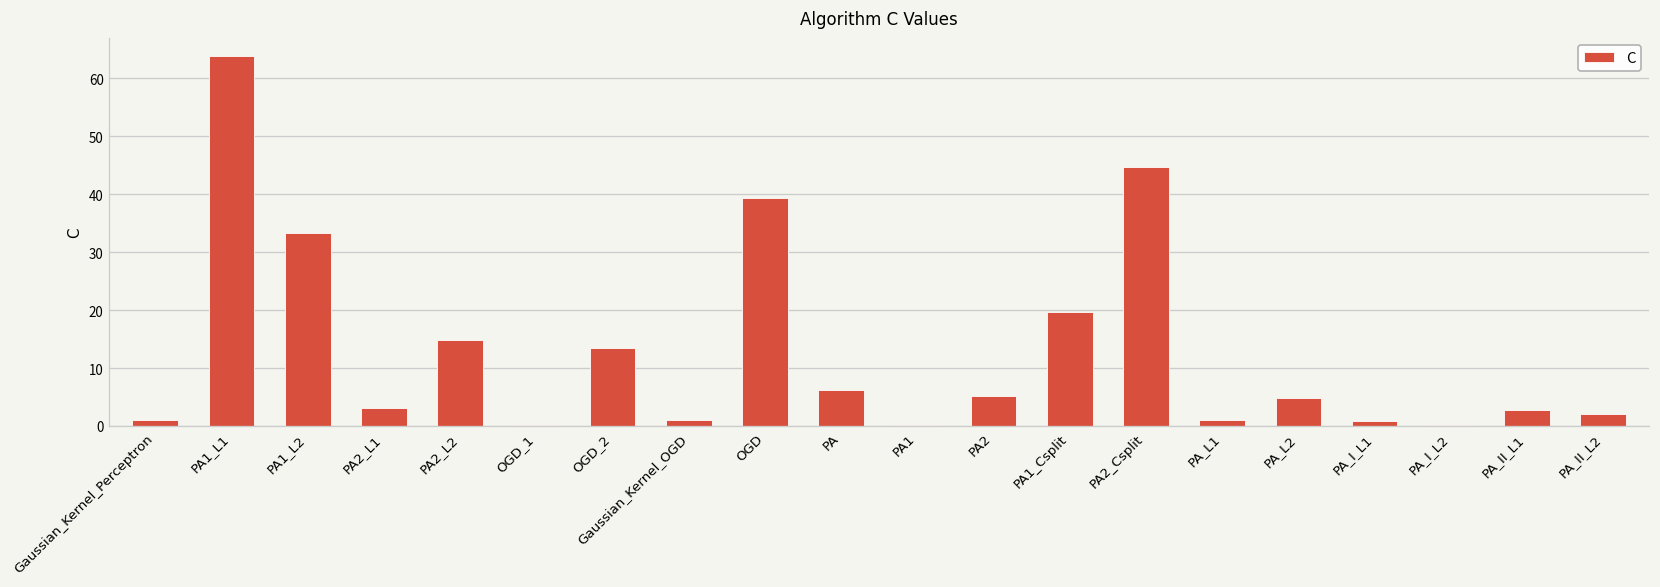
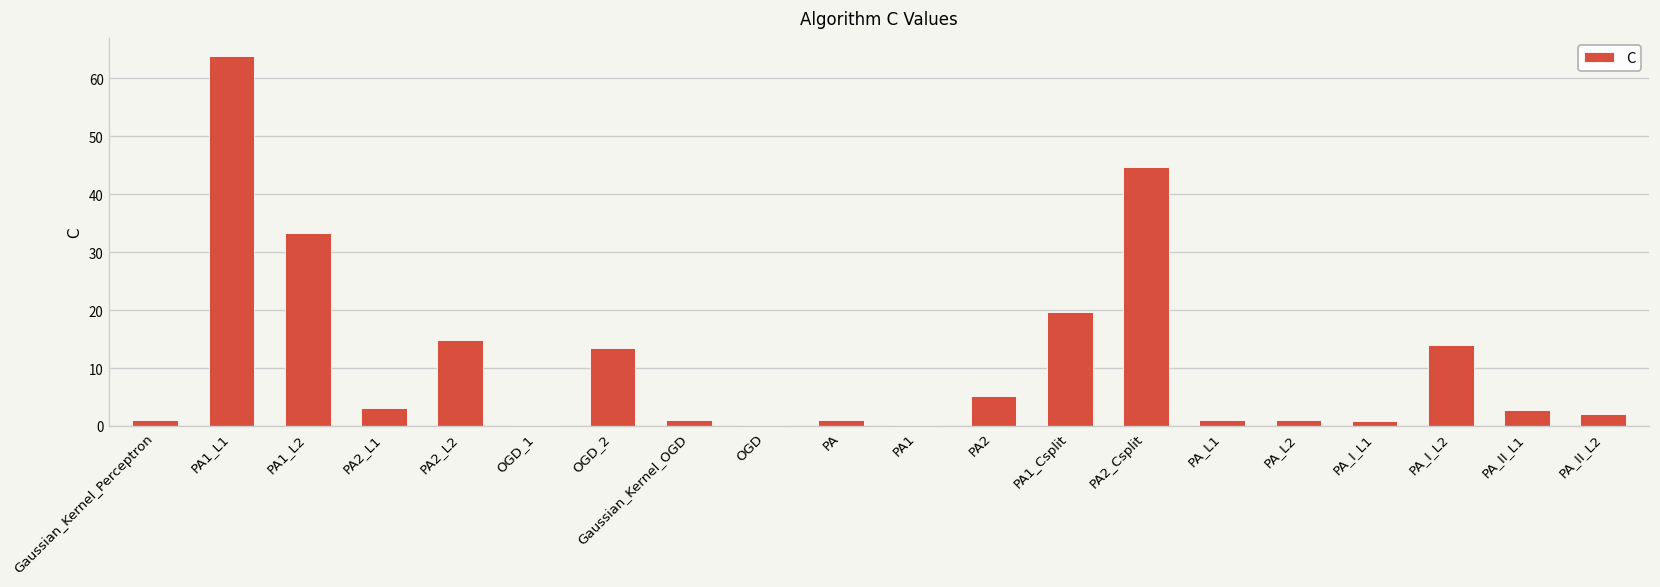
OGD: 39 -> 0
PA: 6 -> 1
PA_L2: 5 -> 1
PA_I_L2: 0 -> 14
